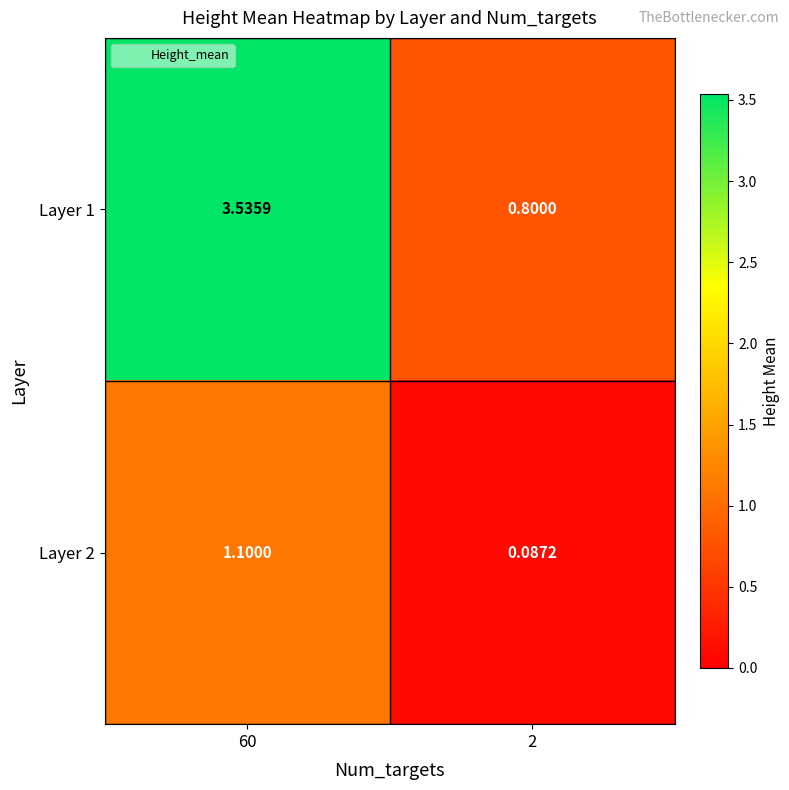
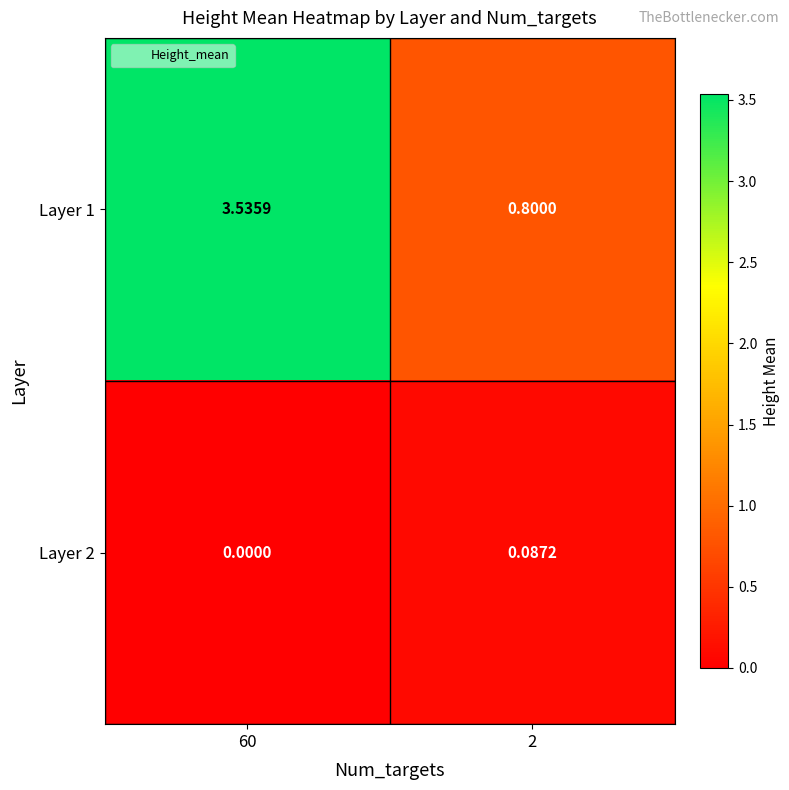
Layer 2, 60: 1.1000 -> 0.0000
